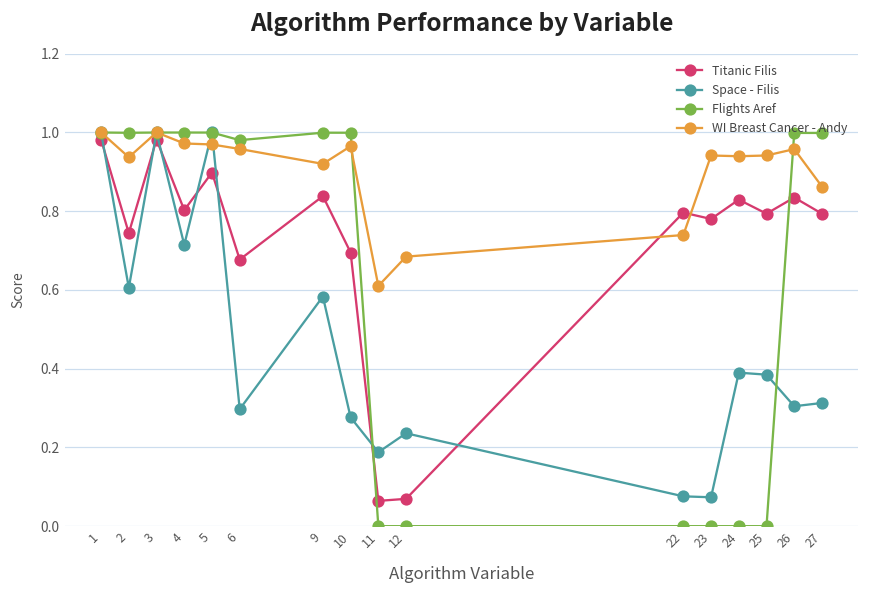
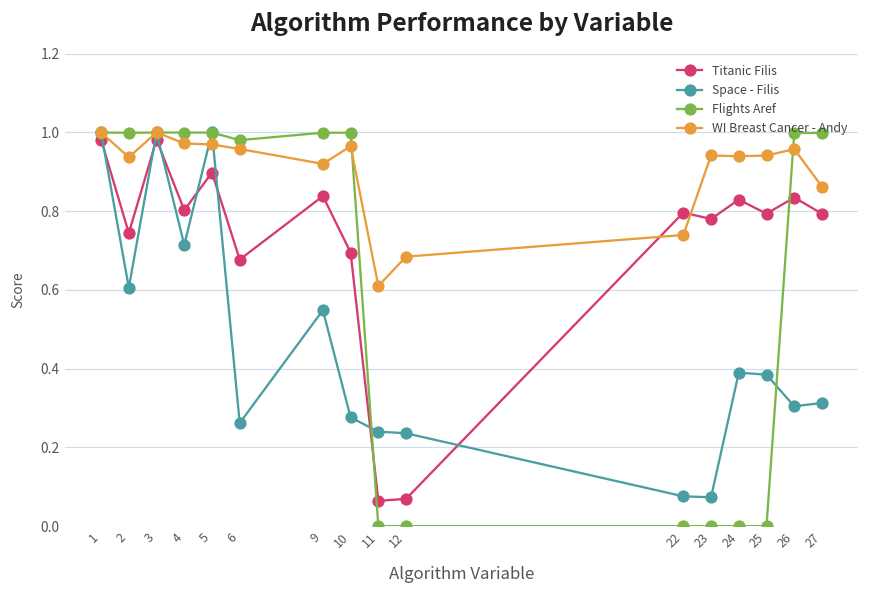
Space - Filis, 6: 0.30 -> 0.26
Space - Filis, 9: 0.58 -> 0.55
Space - Filis, 11: 0.19 -> 0.24
